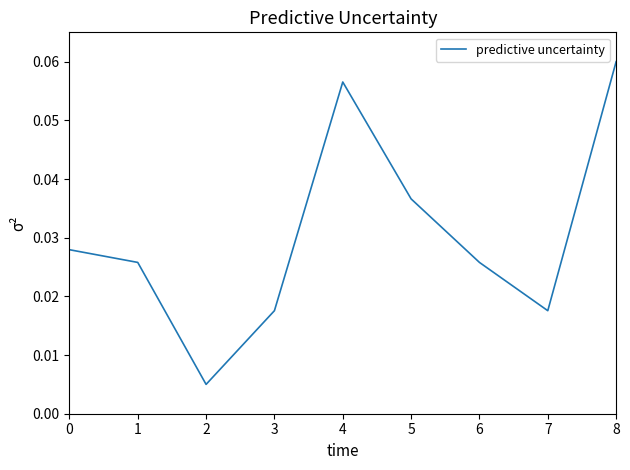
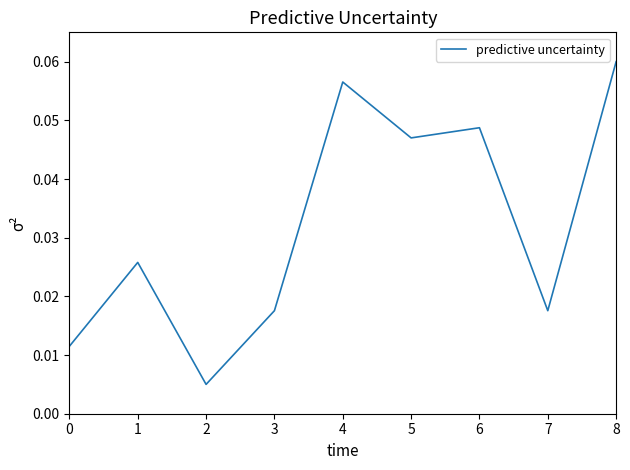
0: 0.028 -> 0.011
5: 0.037 -> 0.047
6: 0.026 -> 0.049
